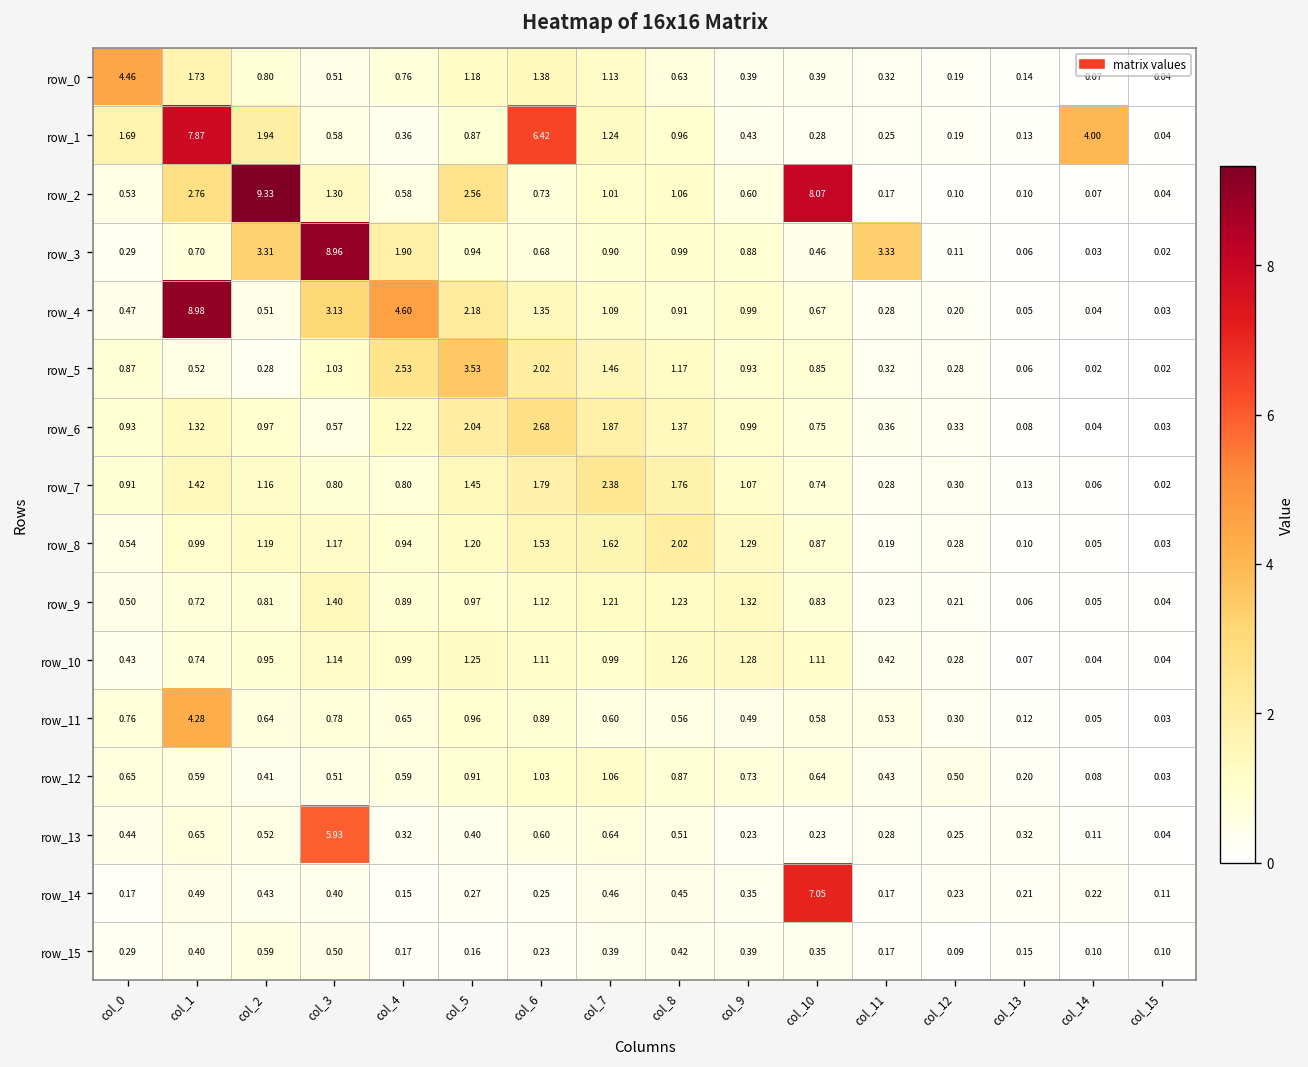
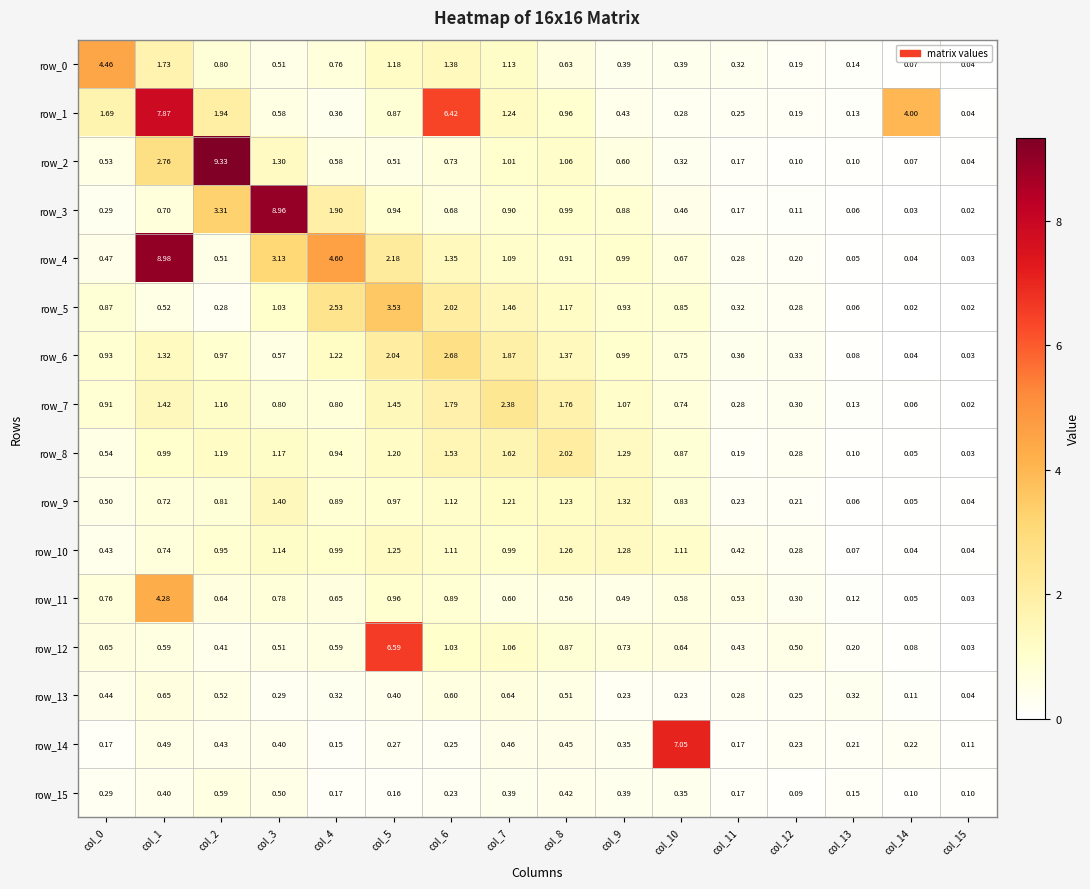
row_2, col_5: 2.56 -> 0.51
row_2, col_10: 8.07 -> 0.32
row_3, col_11: 3.33 -> 0.17
row_12, col_5: 0.91 -> 6.59
row_13, col_3: 5.93 -> 0.29
